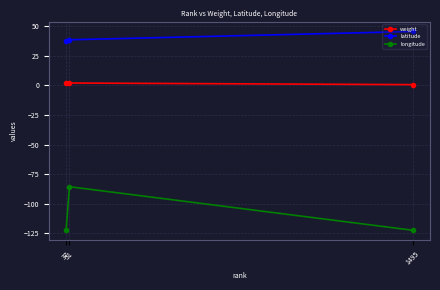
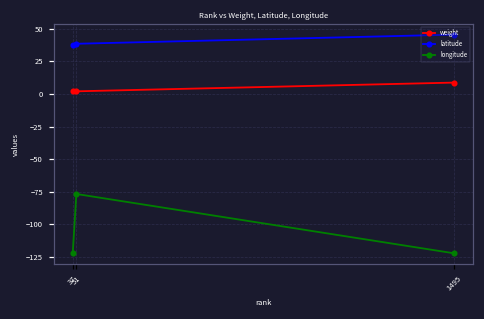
longitude, 51: -86 -> -77
weight, 1495: 1 -> 9
